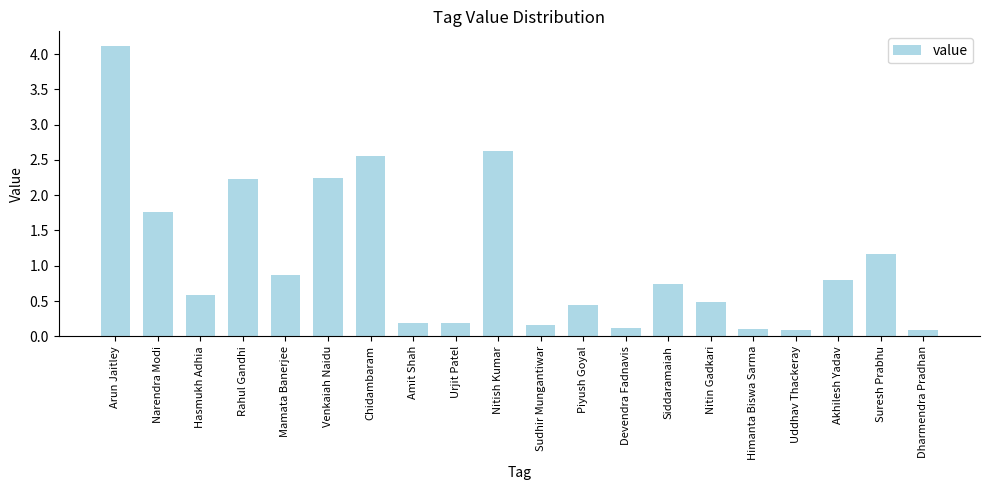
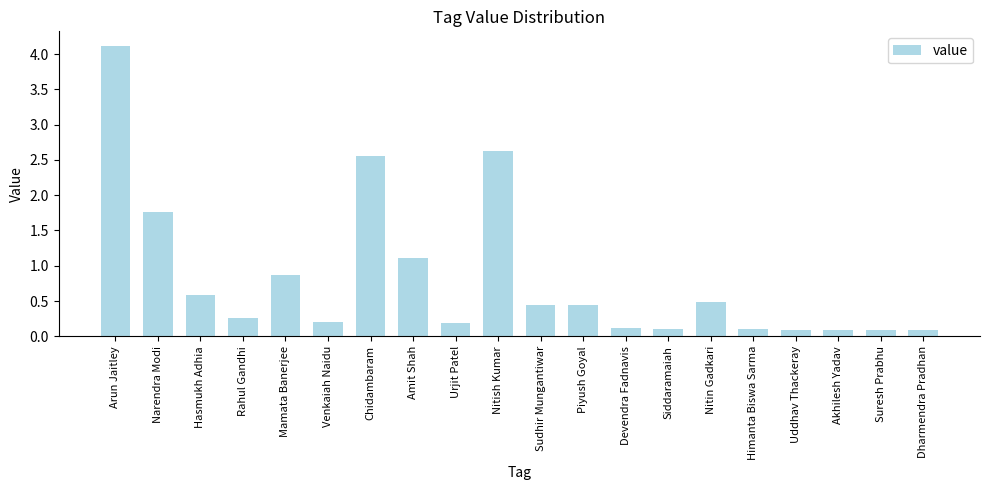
Rahul Gandhi: 2.2 -> 0.3
Venkaiah Naidu: 2.2 -> 0.2
Amit Shah: 0.2 -> 1.1
Sudhir Mungantiwar: 0.2 -> 0.4
Siddaramaiah: 0.7 -> 0.1
Akhilesh Yadav: 0.8 -> 0.1
Suresh Prabhu: 1.2 -> 0.1
